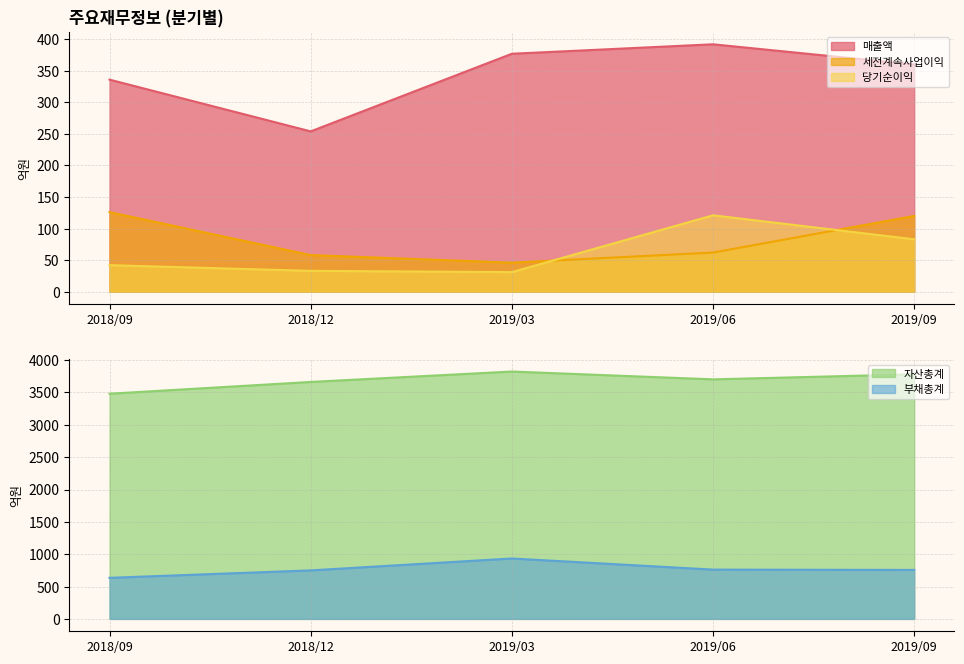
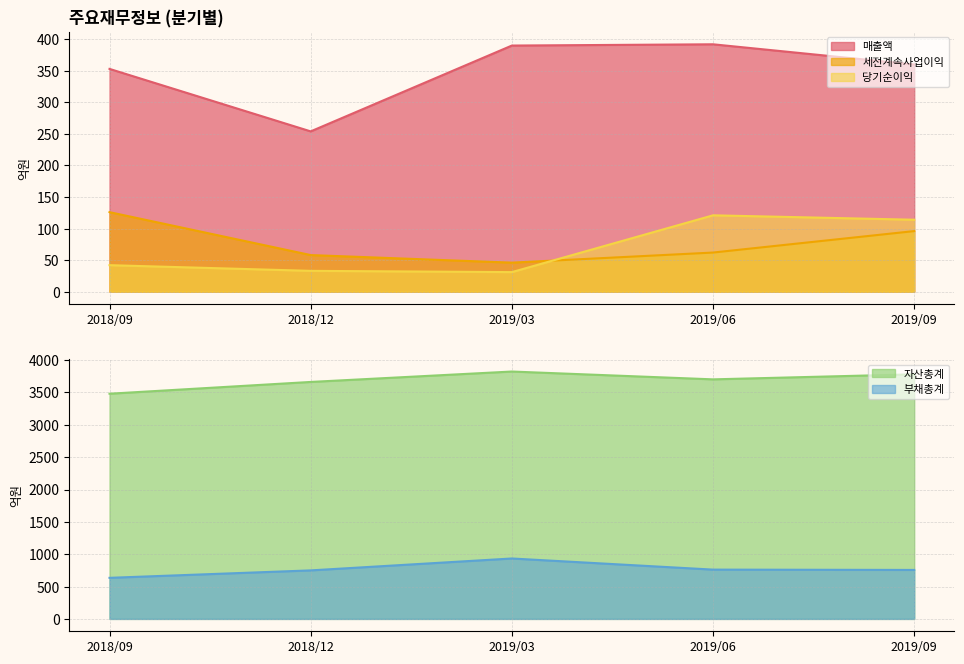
주요재무정보 (분기별), 매출액, 2018/09: 340 -> 350
주요재무정보 (분기별), 매출액, 2019/03: 380 -> 390
주요재무정보 (분기별), 세전계속사업이익, 2019/09: 120 -> 100
주요재무정보 (분기별), 당기순이익, 2019/09: 80 -> 110
